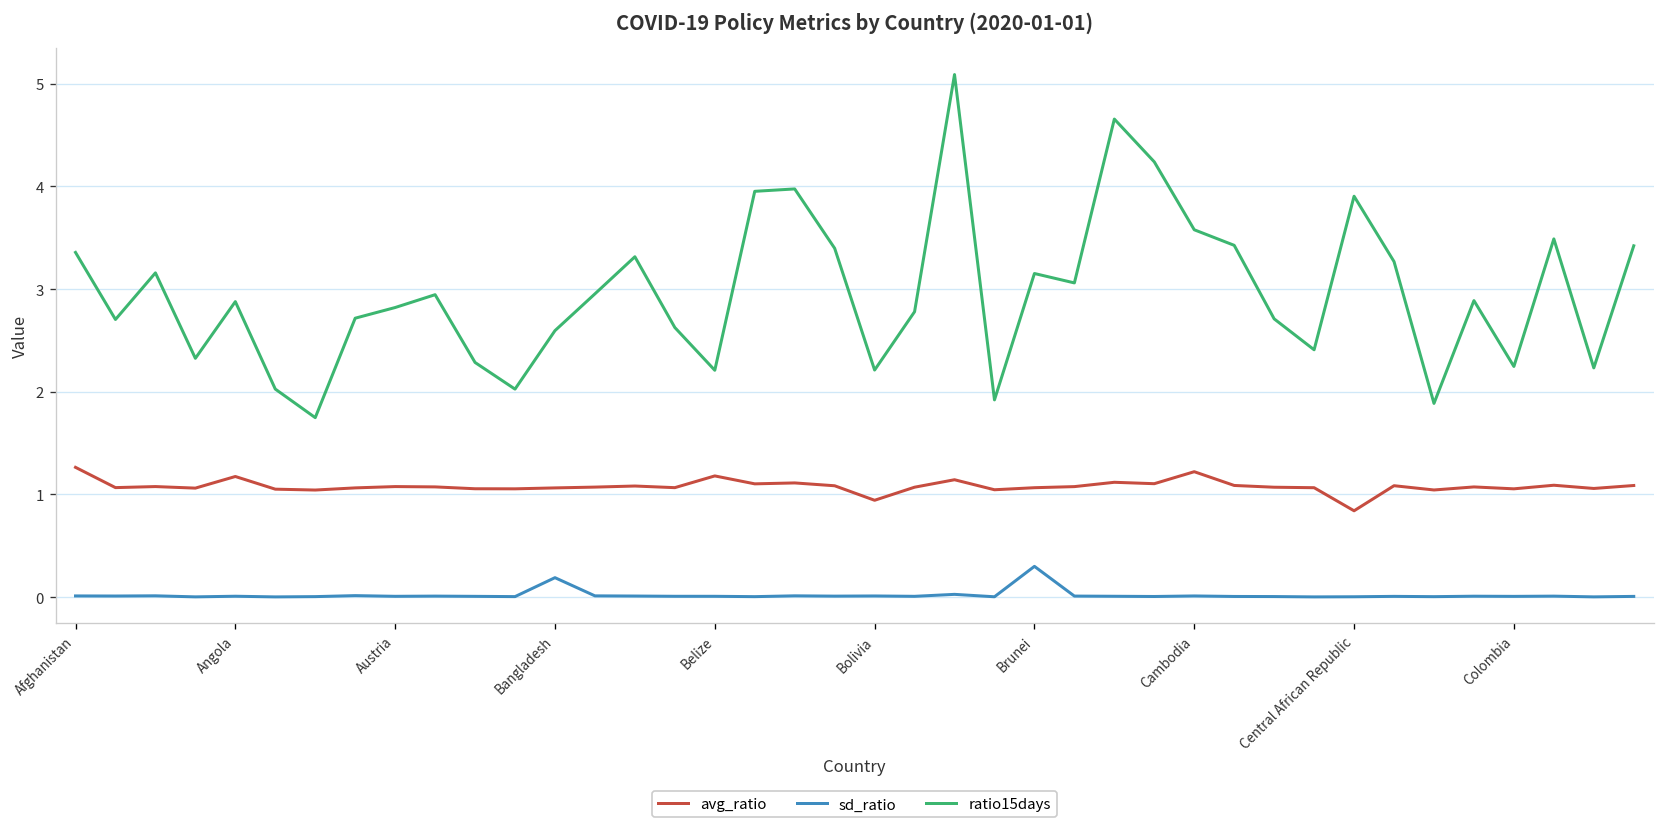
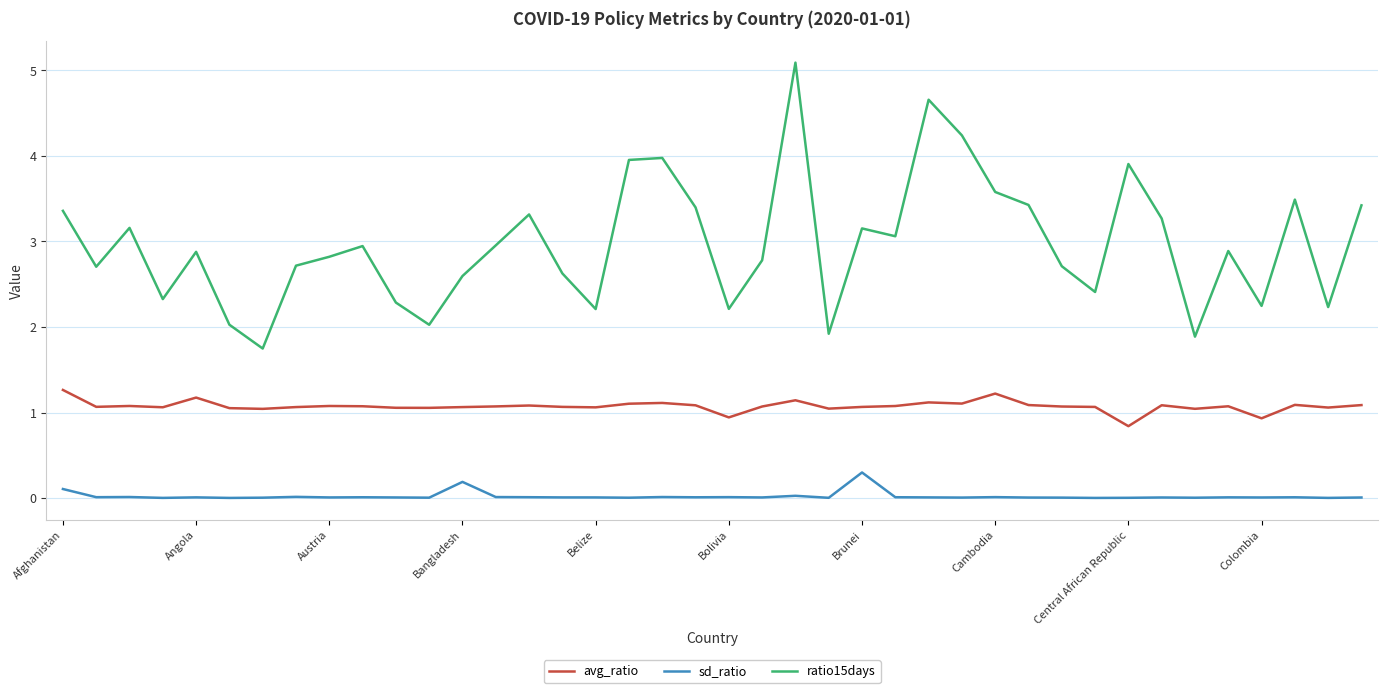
sd_ratio, Afghanistan: 0.0 -> 0.1
avg_ratio, Belize: 1.2 -> 1.1
avg_ratio, Colombia: 1.1 -> 0.9
